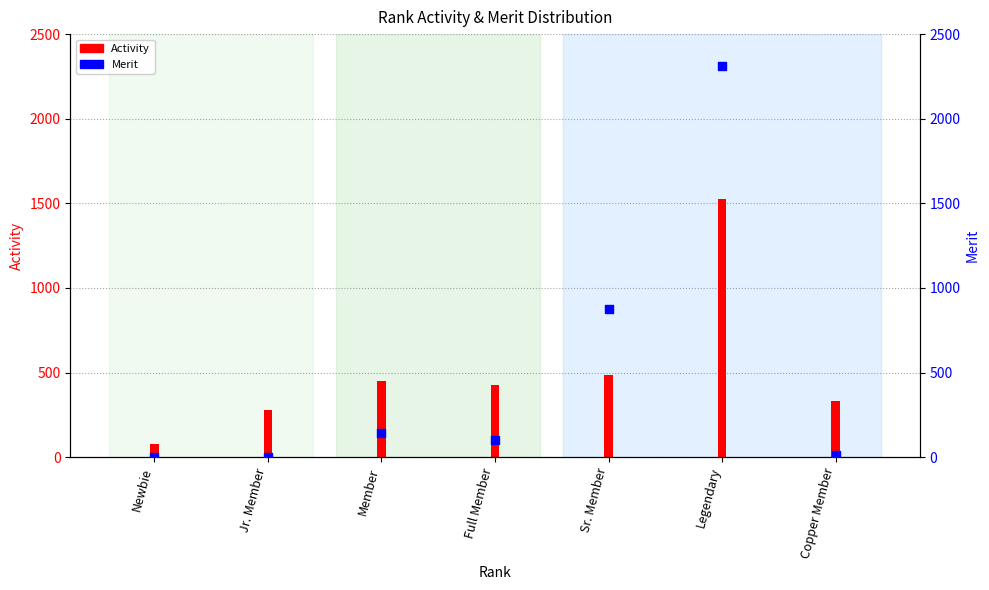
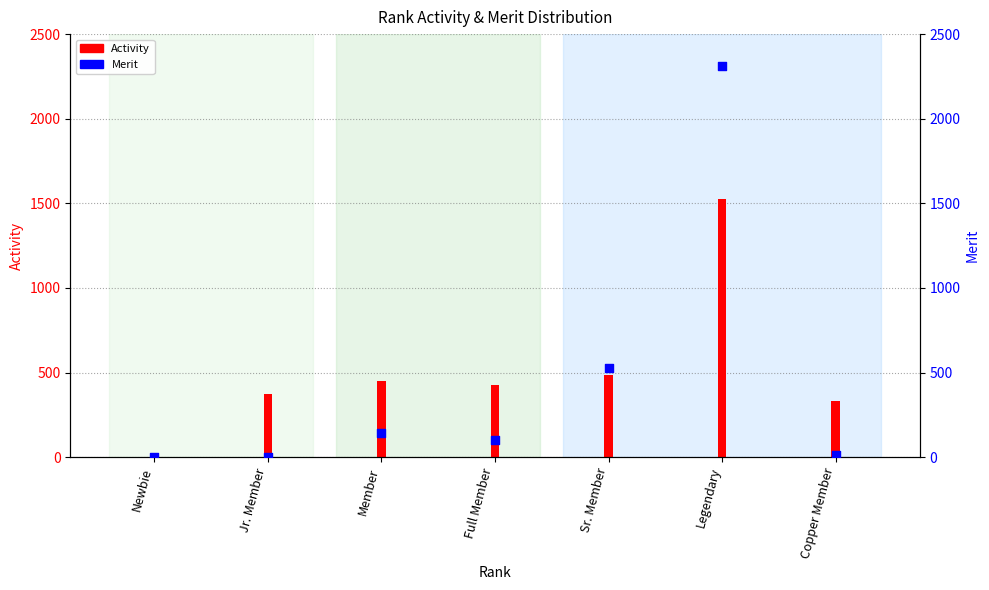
Activity, Newbie: 80 -> 30
Activity, Jr. Member: 280 -> 380
Merit, Sr. Member: 880 -> 530
